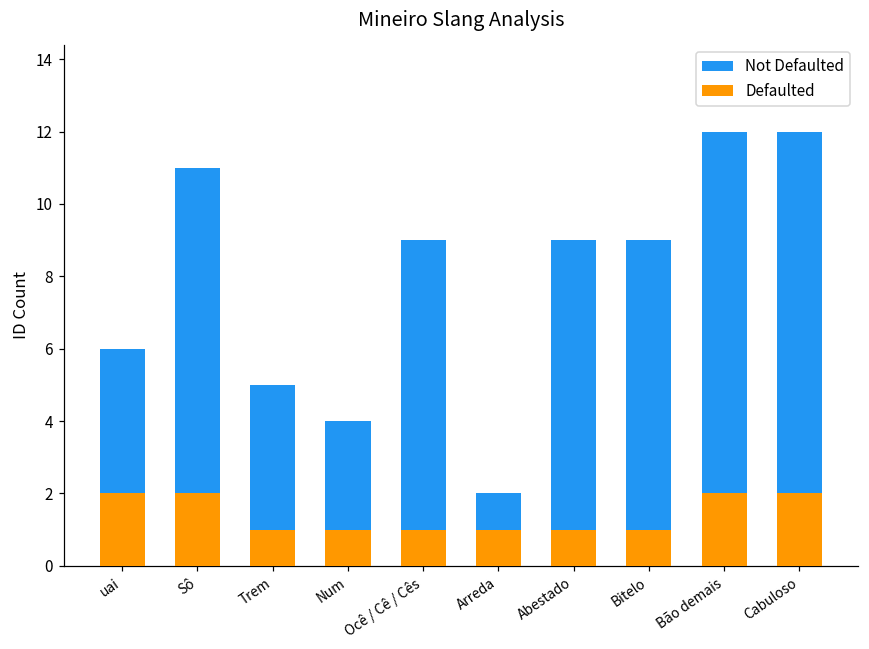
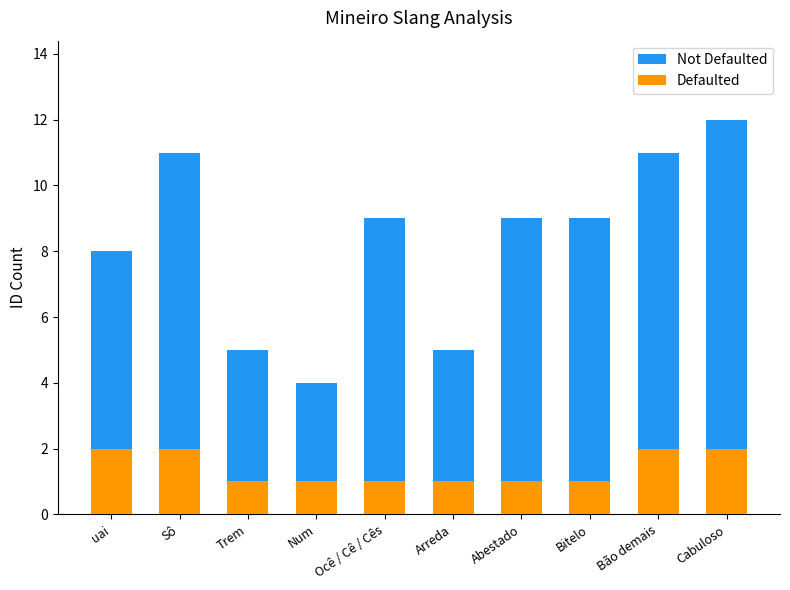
Not Defaulted, uai: 4 -> 6
Not Defaulted, Arreda: 1 -> 4
Not Defaulted, Bão demais: 10 -> 9
